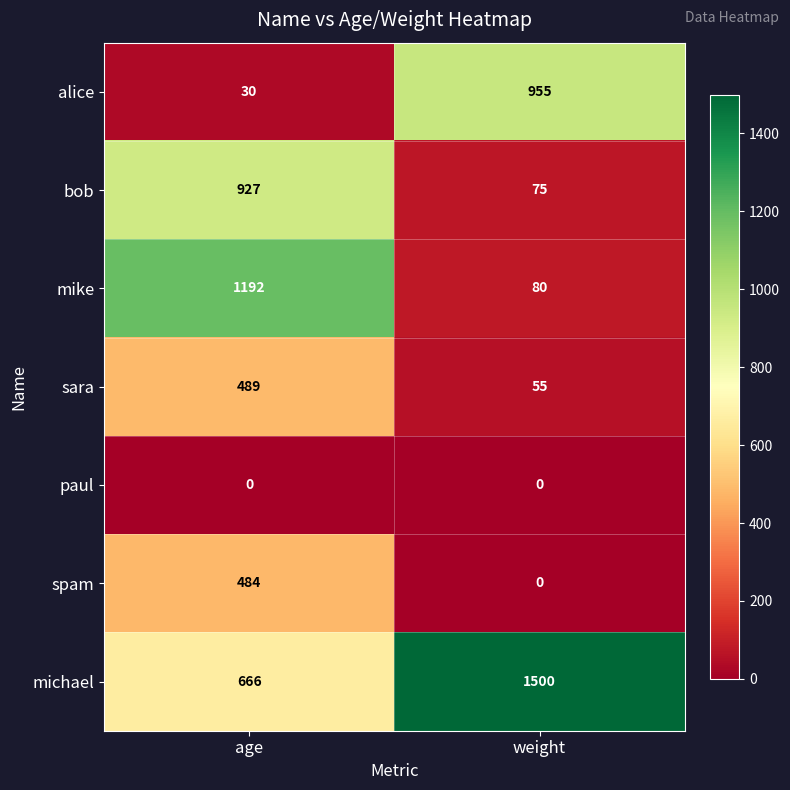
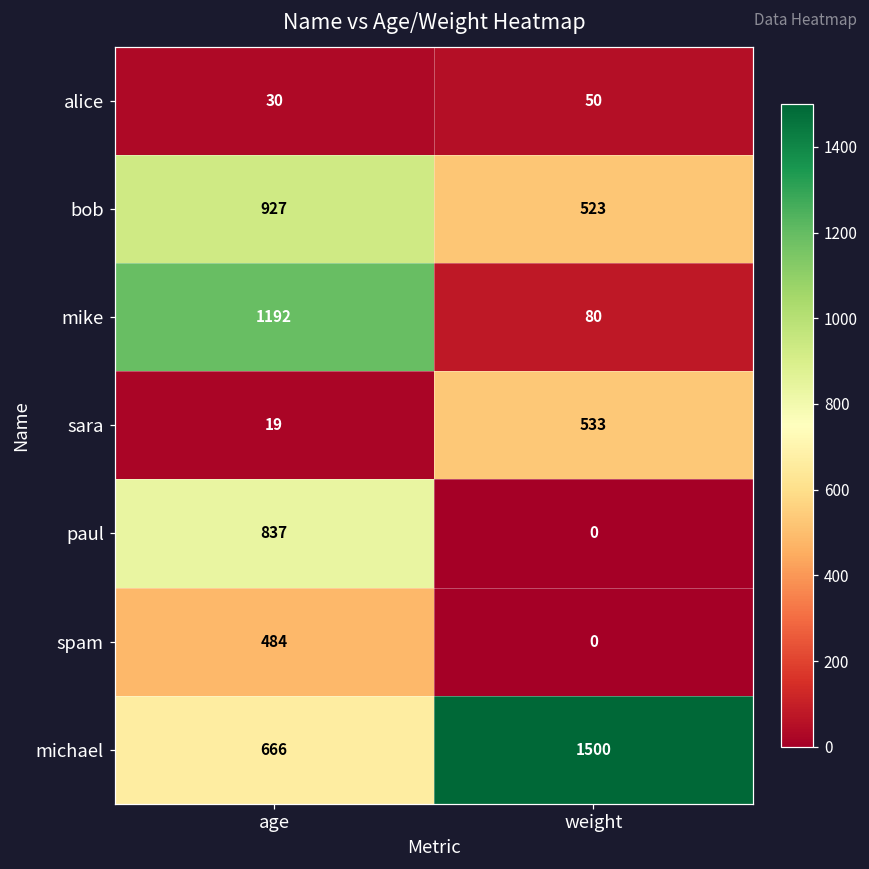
alice, weight: 955 -> 50
bob, weight: 75 -> 523
sara, age: 489 -> 19
sara, weight: 55 -> 533
paul, age: 0 -> 837
